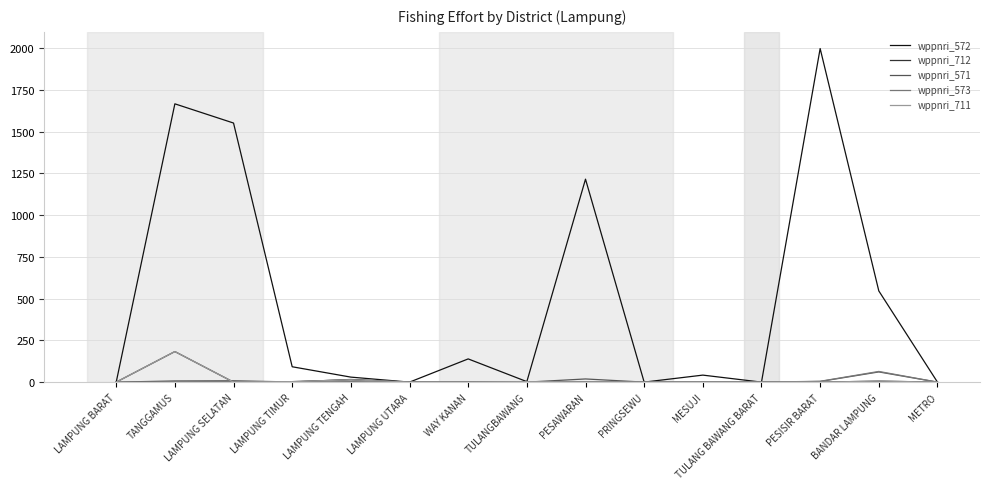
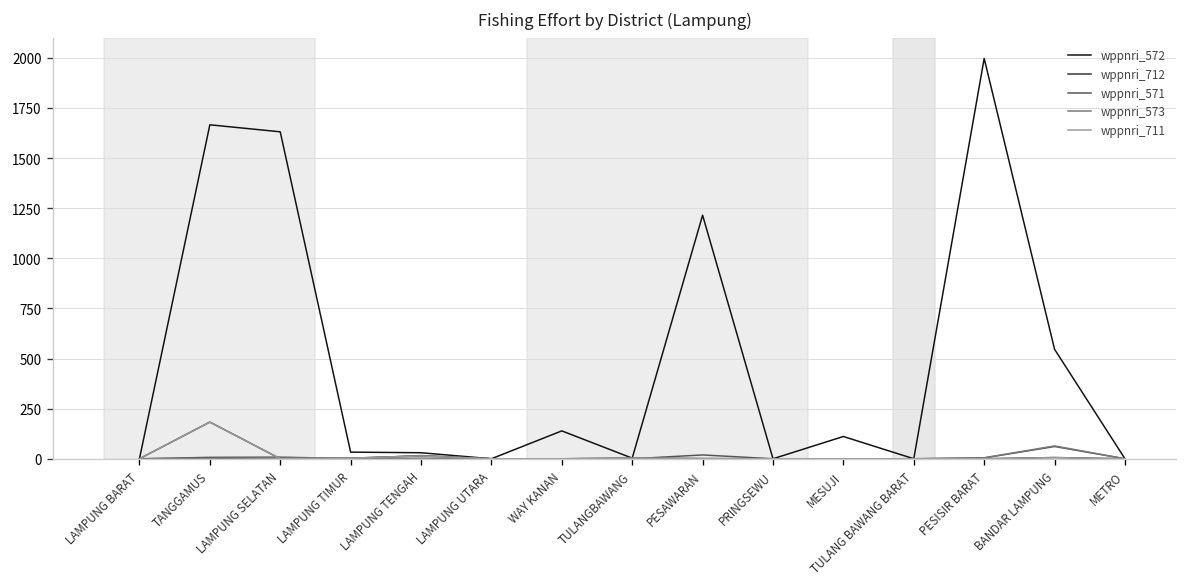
wppnri_572, LAMPUNG SELATAN: 1550 -> 1630
wppnri_572, LAMPUNG TIMUR: 90 -> 30
wppnri_572, MESUJI: 40 -> 110
